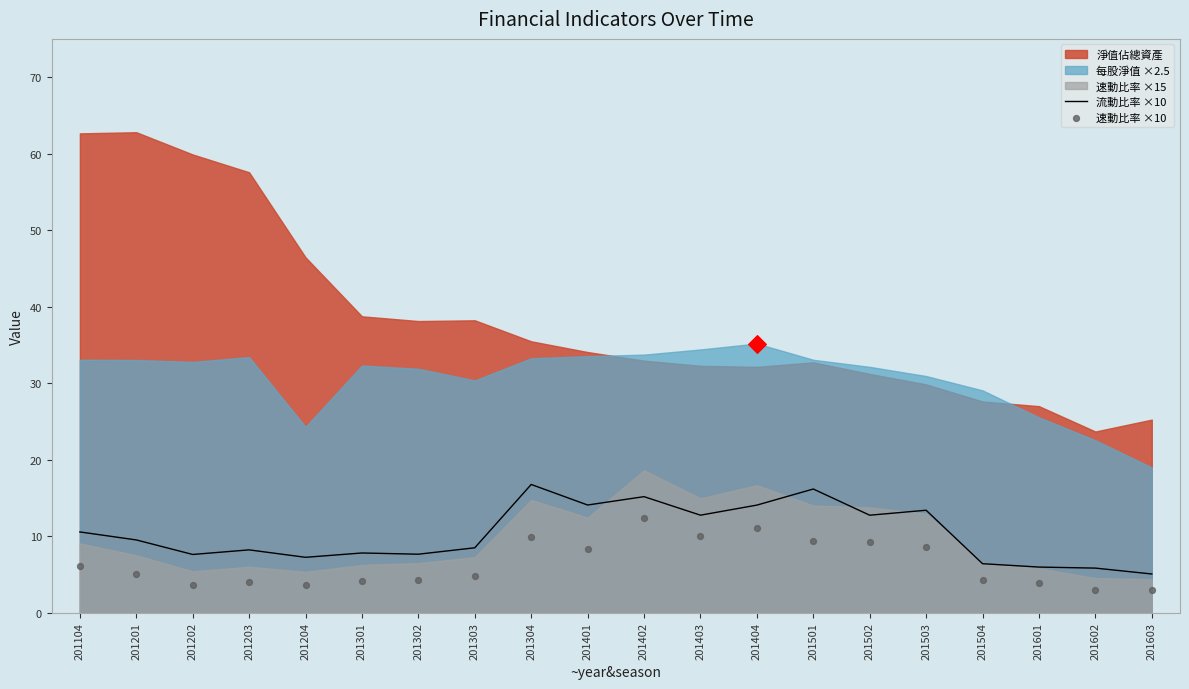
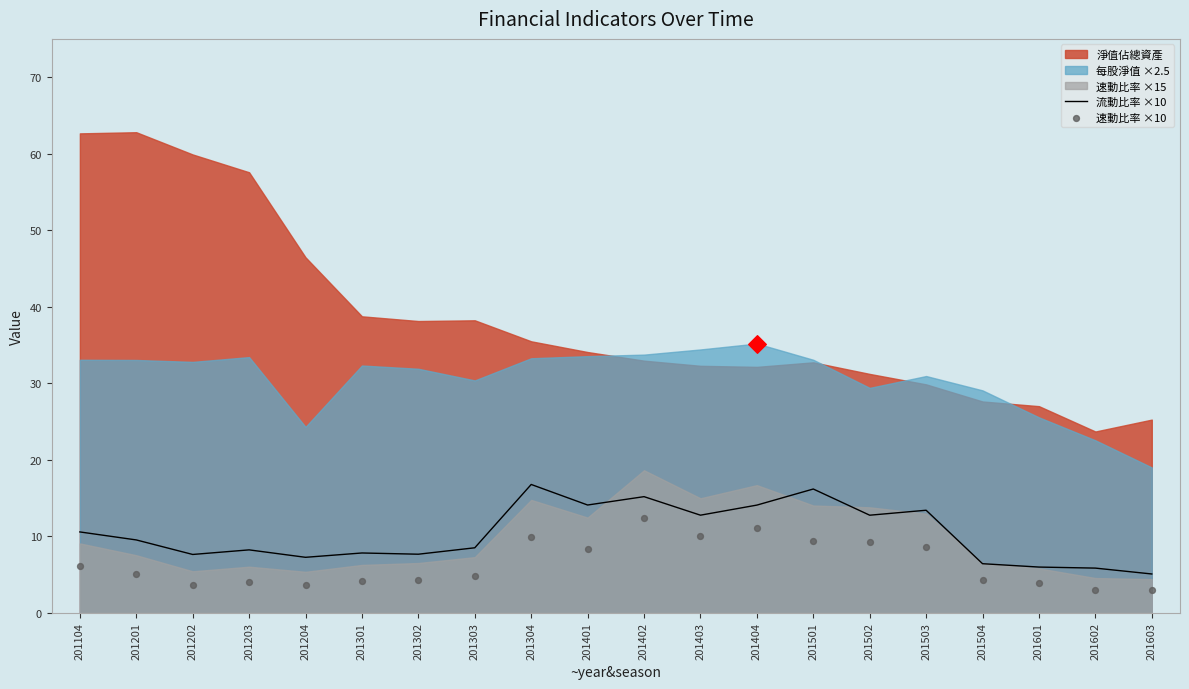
每股淨值 ×2.5, 201502: 32 -> 29
